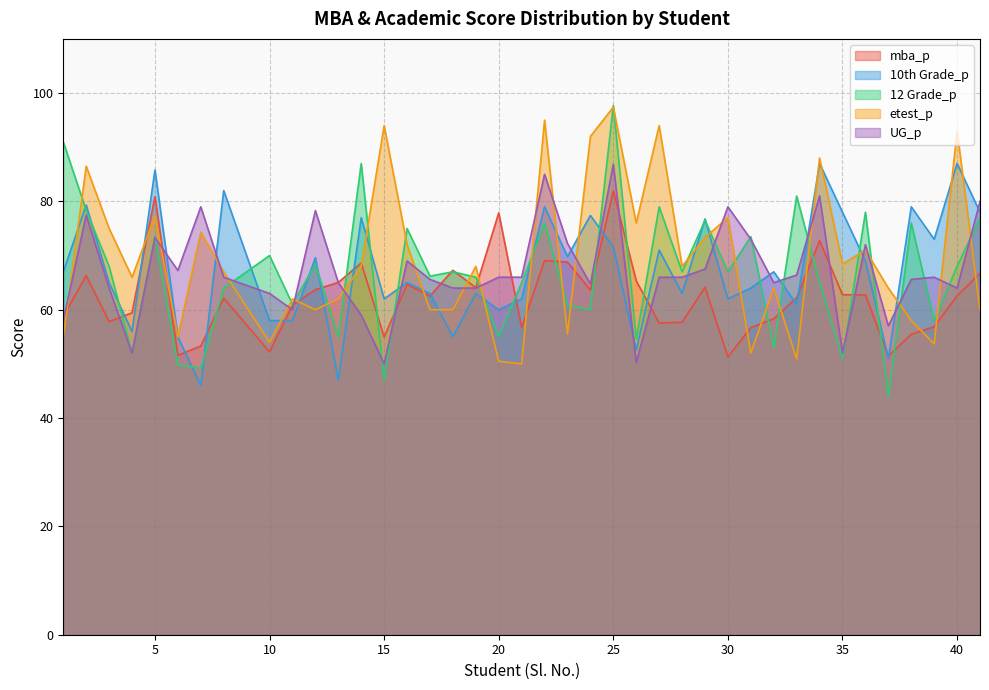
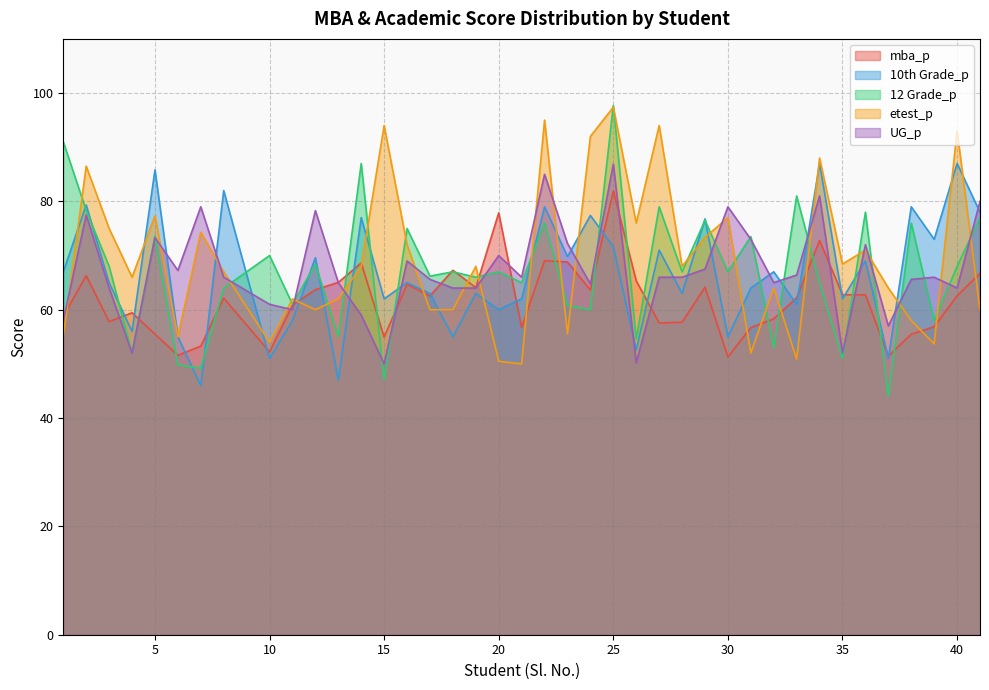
mba_p, 5: 81 -> 56
10th Grade_p, 10: 58 -> 51
UG_p, 10: 63 -> 61
12 Grade_p, 20: 55 -> 67
UG_p, 20: 66 -> 70
10th Grade_p, 30: 62 -> 55
10th Grade_p, 35: 78 -> 62
